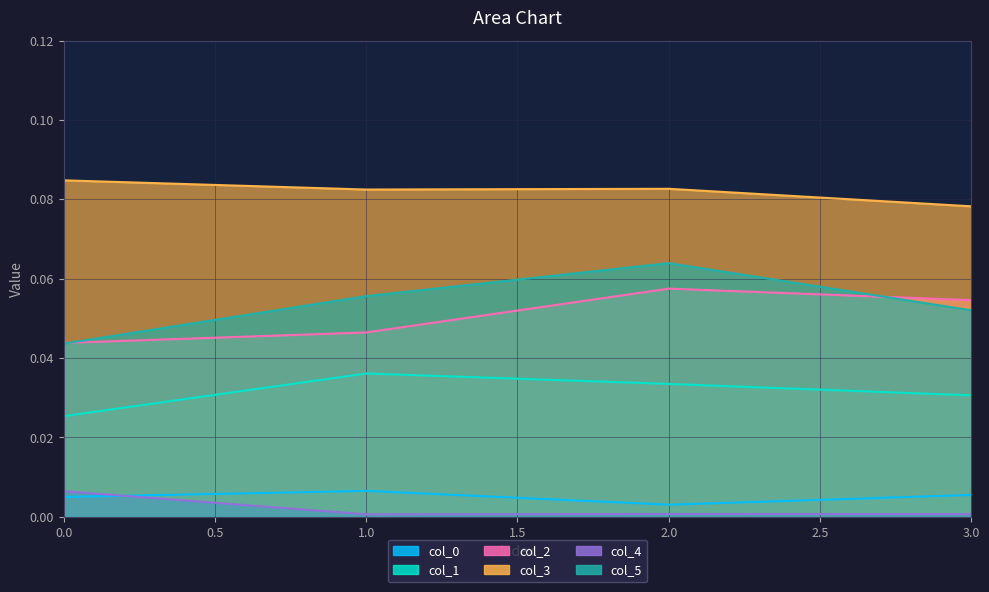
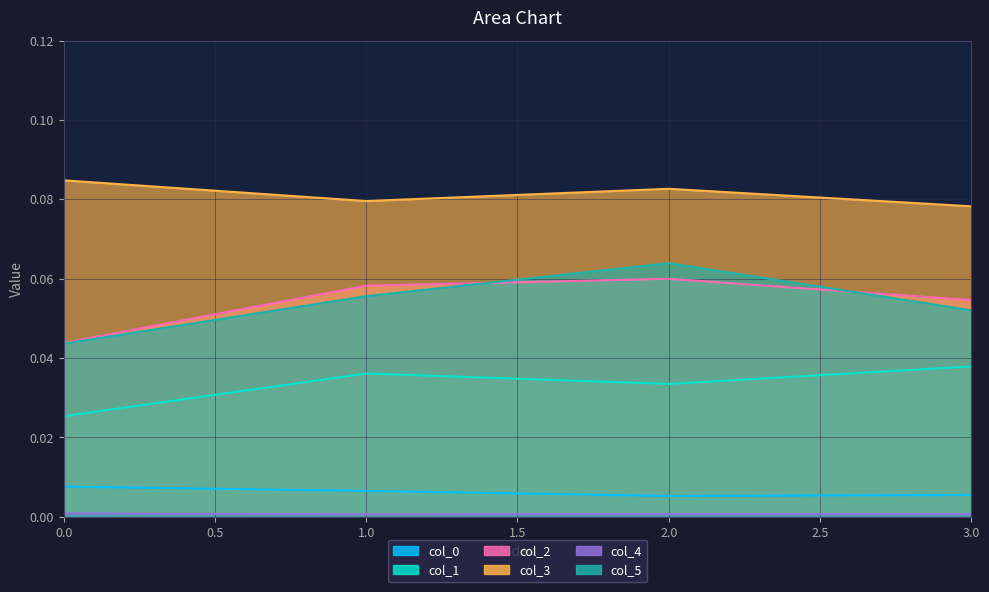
col_0, 0.0: 0.005 -> 0.008
col_4, 0.0: 0.006 -> 0.001
col_2, 1.0: 0.046 -> 0.058
col_3, 1.0: 0.082 -> 0.080
col_0, 2.0: 0.003 -> 0.005
col_2, 2.0: 0.057 -> 0.060
col_1, 3.0: 0.031 -> 0.038
